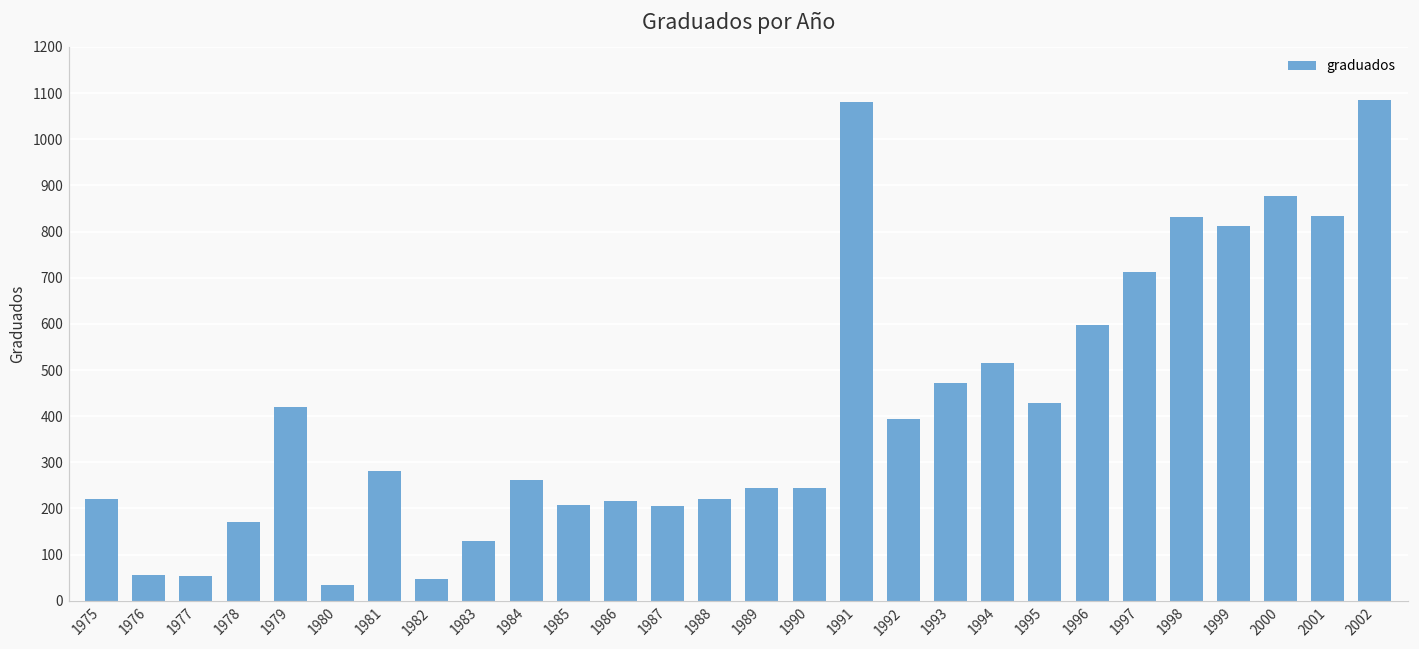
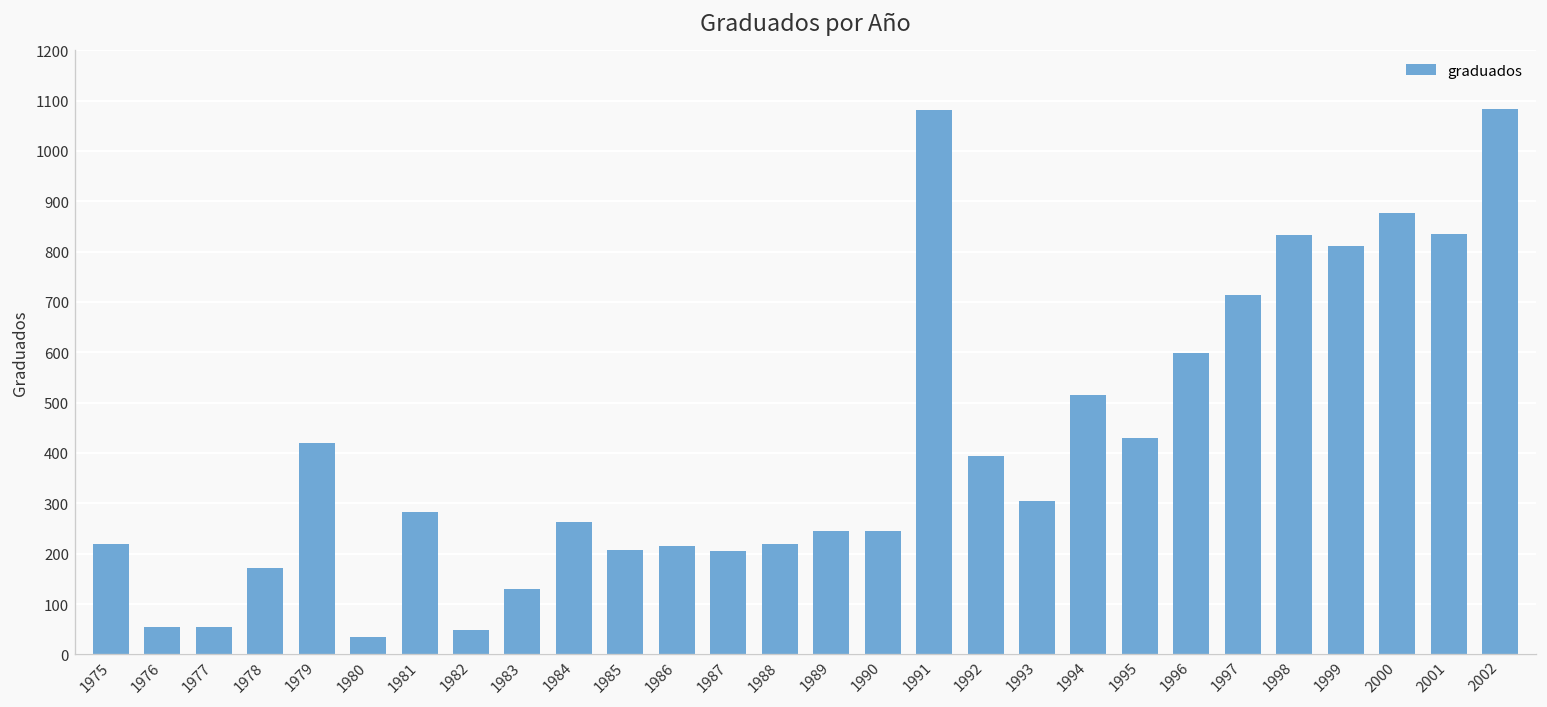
1993: 470 -> 300
